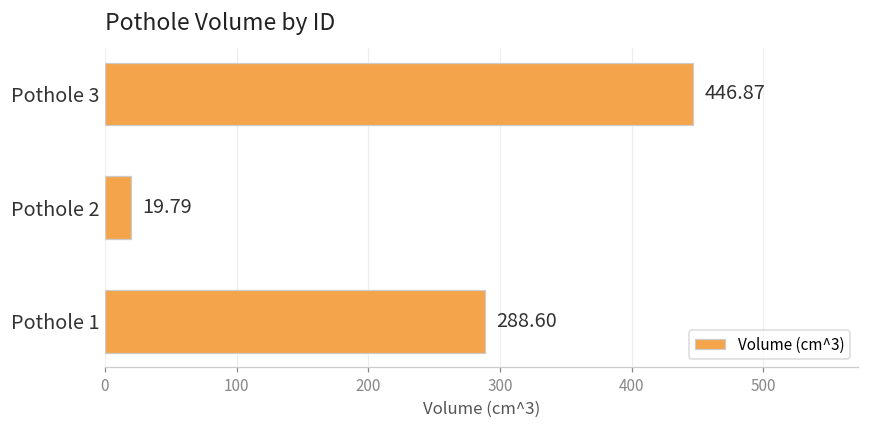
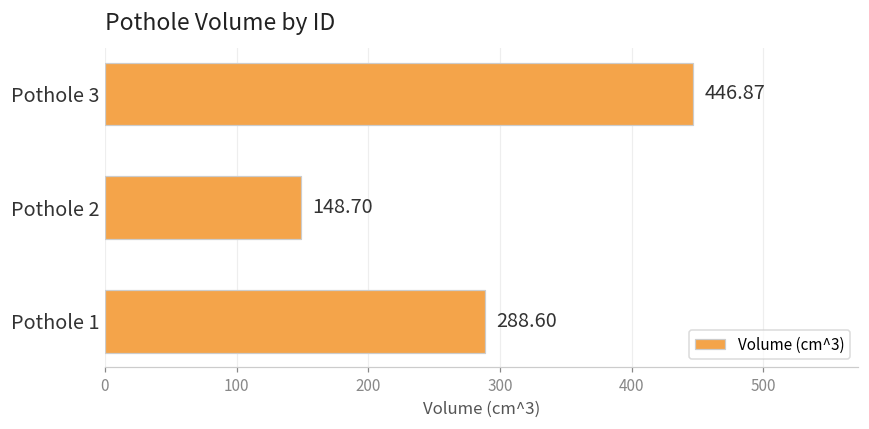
Pothole 2: 19.79 -> 148.70
